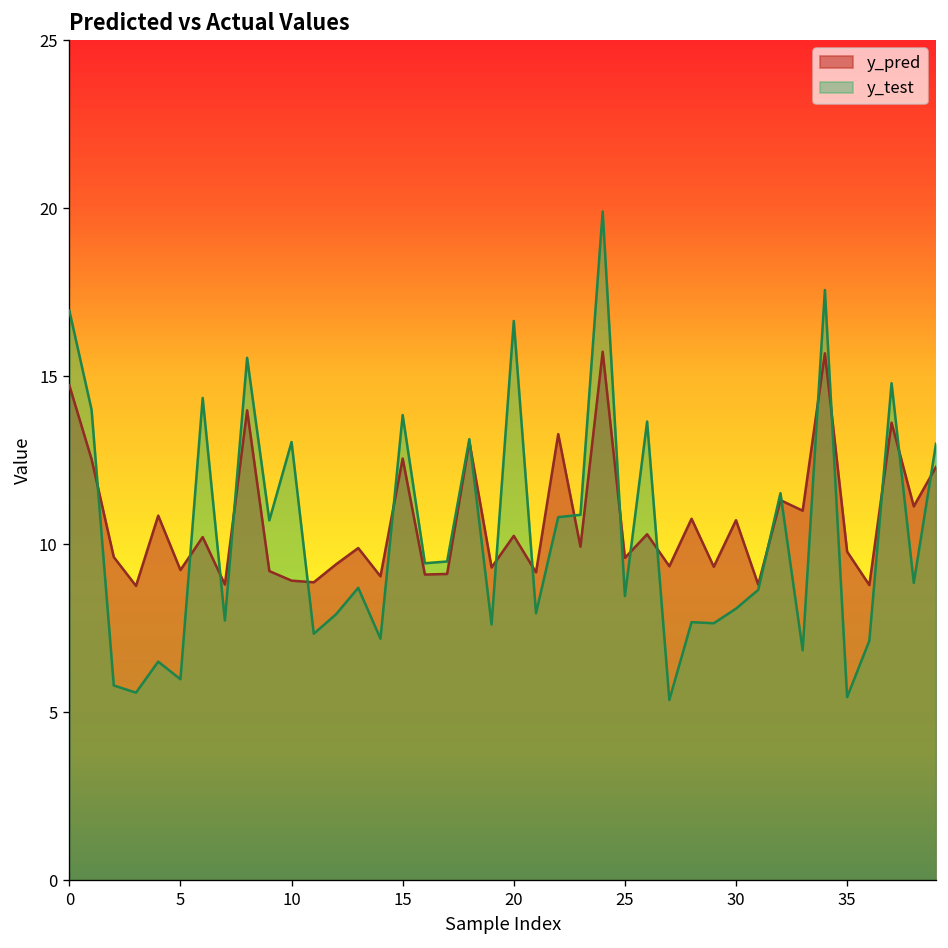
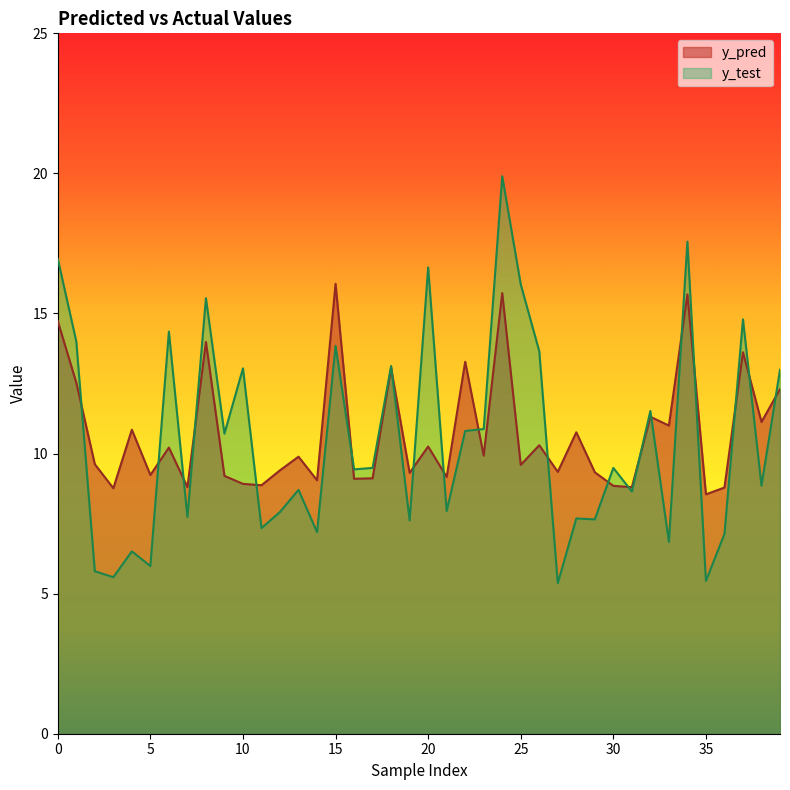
y_pred, 15: 12.6 -> 16.1
y_test, 25: 8.5 -> 16.0
y_pred, 30: 10.7 -> 8.8
y_test, 30: 8.1 -> 9.5
y_pred, 35: 9.8 -> 8.5
